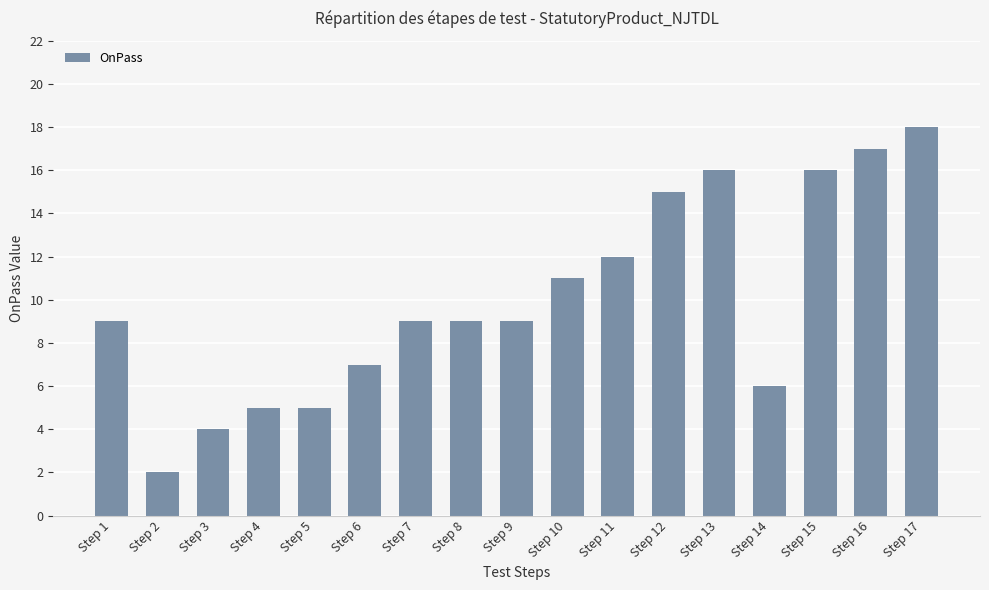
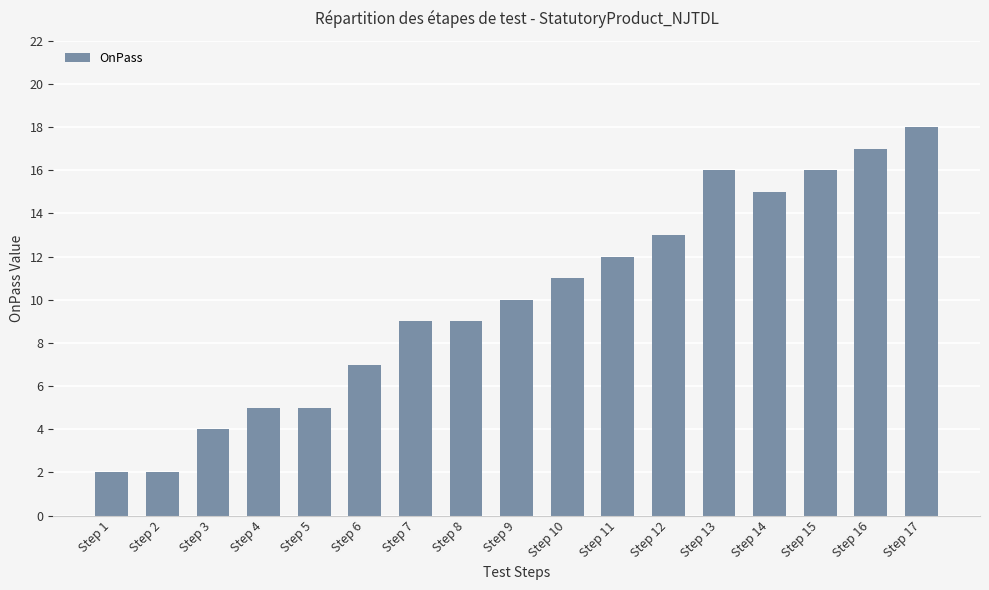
Step 1: 9 -> 2
Step 9: 9 -> 10
Step 12: 15 -> 13
Step 14: 6 -> 15
